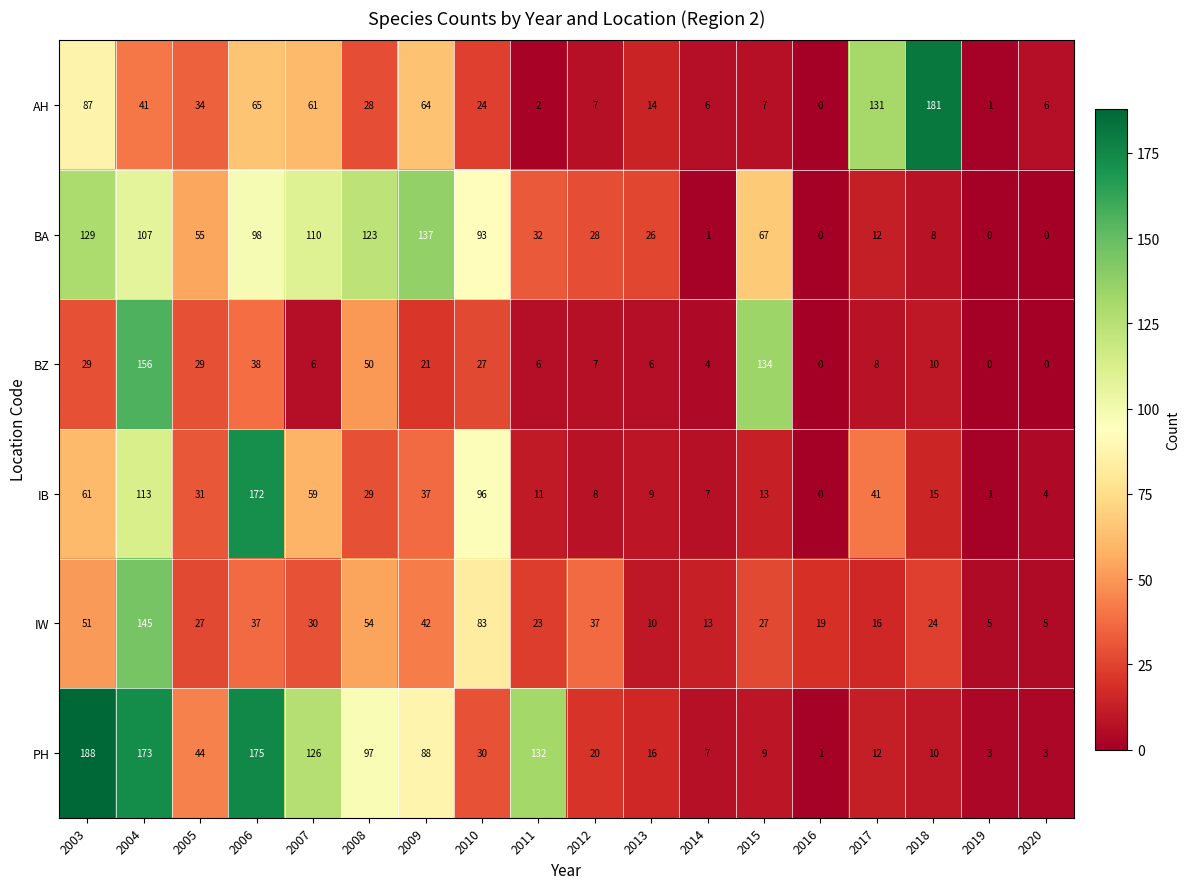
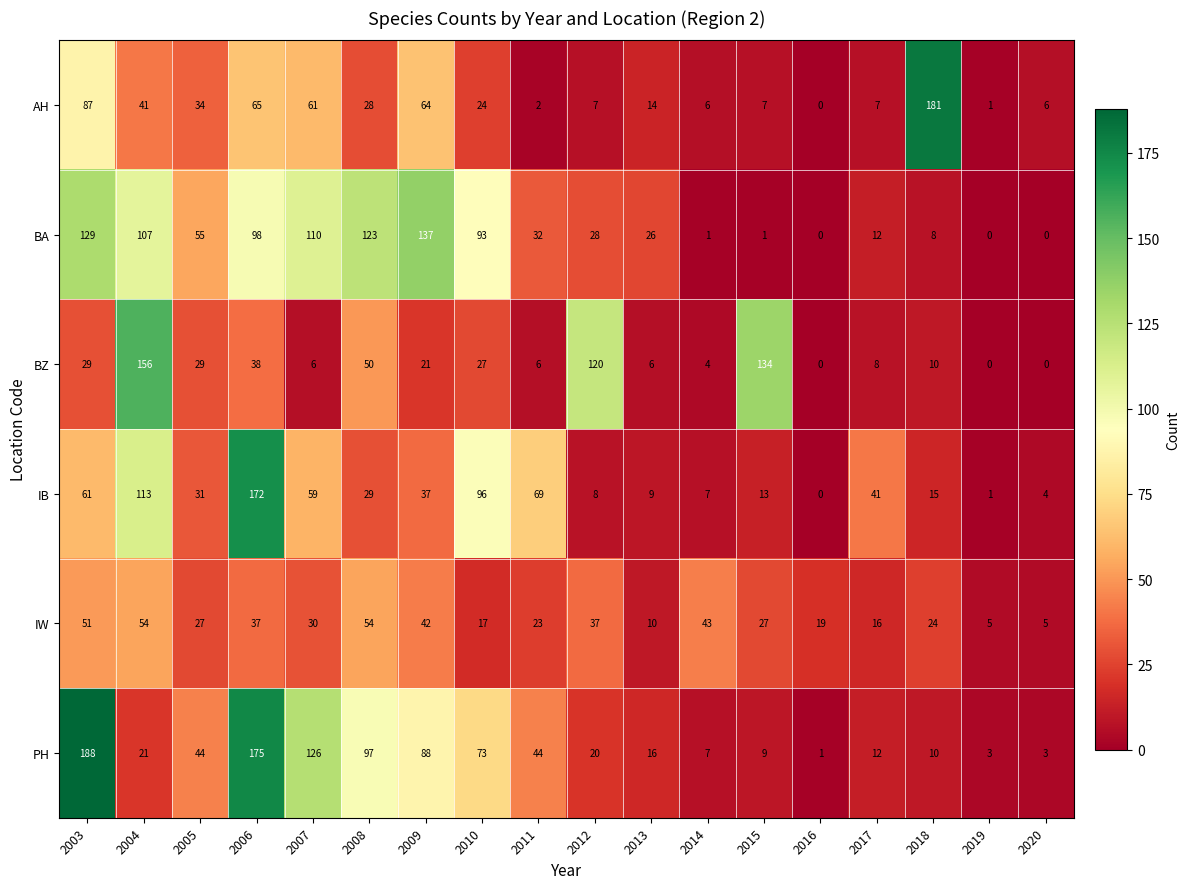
AH, 2017: 131 -> 7
BA, 2015: 67 -> 1
BZ, 2012: 7 -> 120
IB, 2011: 11 -> 69
IW, 2004: 145 -> 54
IW, 2010: 83 -> 17
IW, 2014: 13 -> 43
PH, 2004: 173 -> 21
PH, 2010: 30 -> 73
PH, 2011: 132 -> 44
